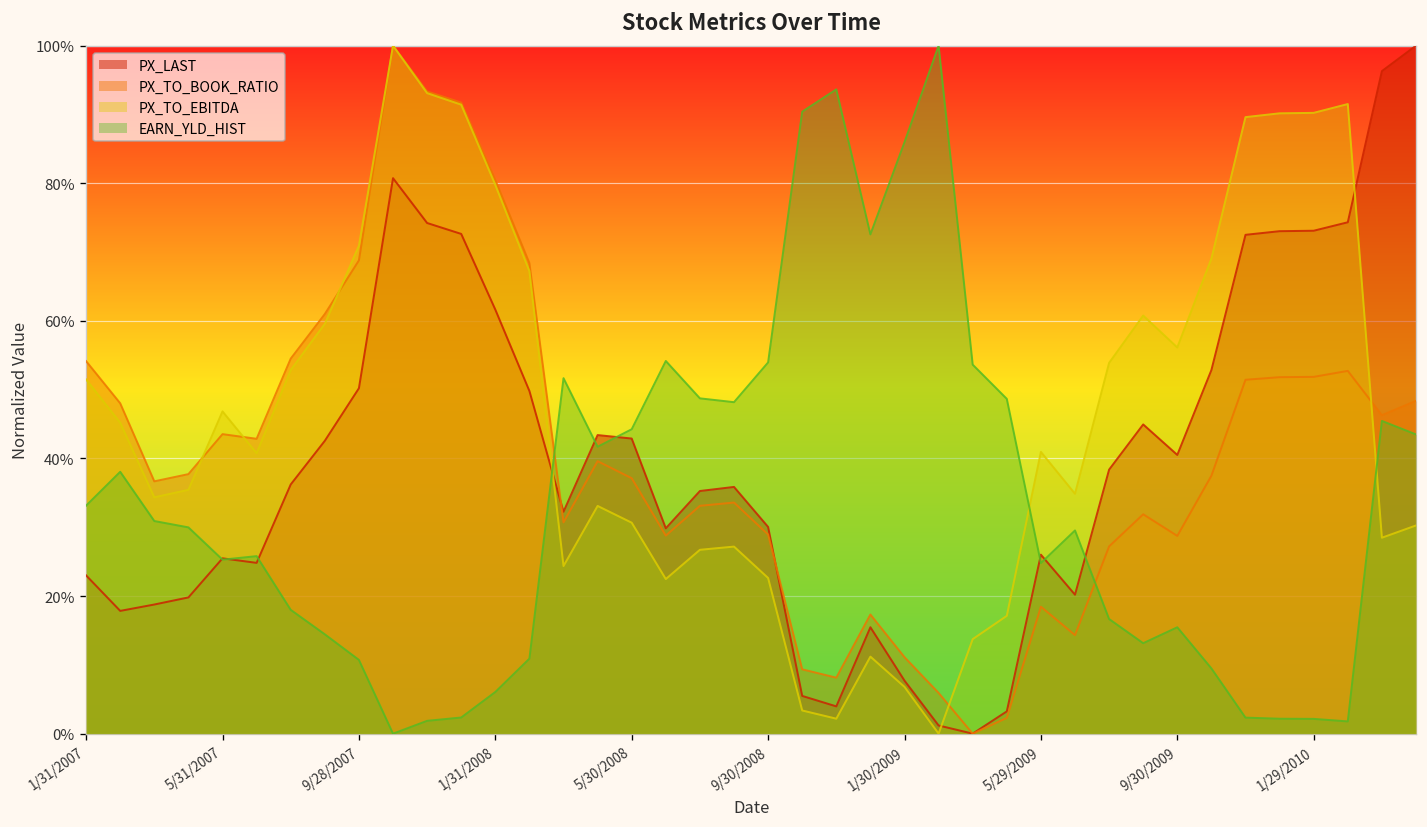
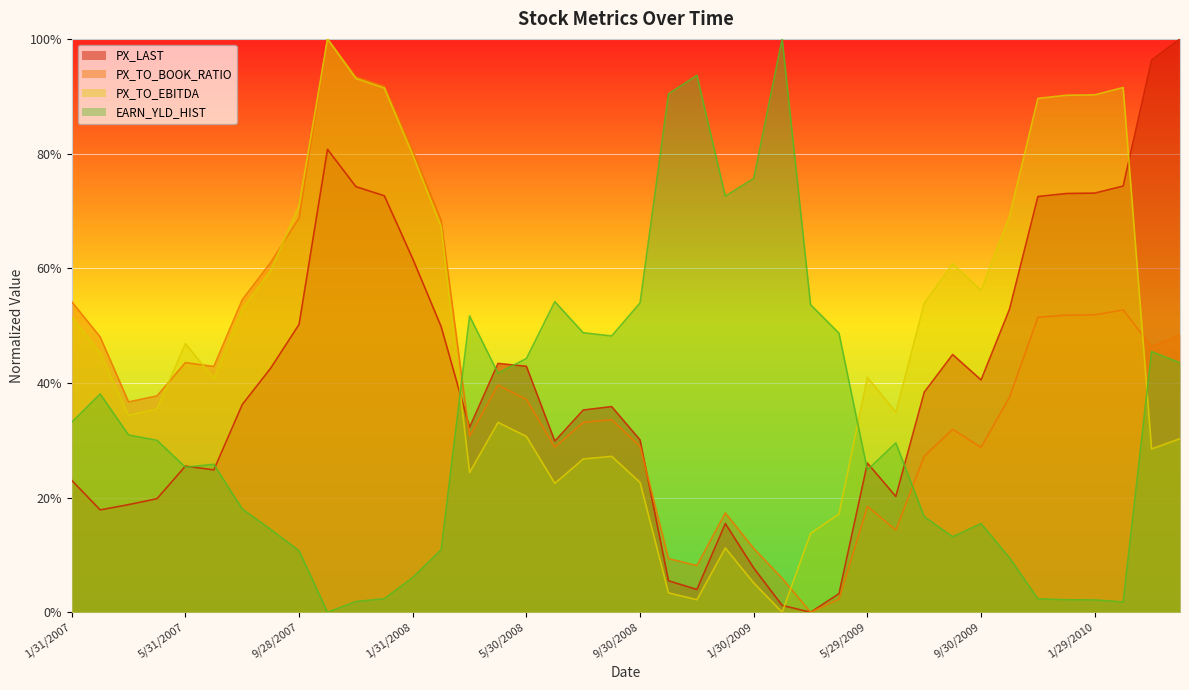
PX_TO_EBITDA, 1/30/2009: 7% -> 5%
EARN_YLD_HIST, 1/30/2009: 86% -> 76%
